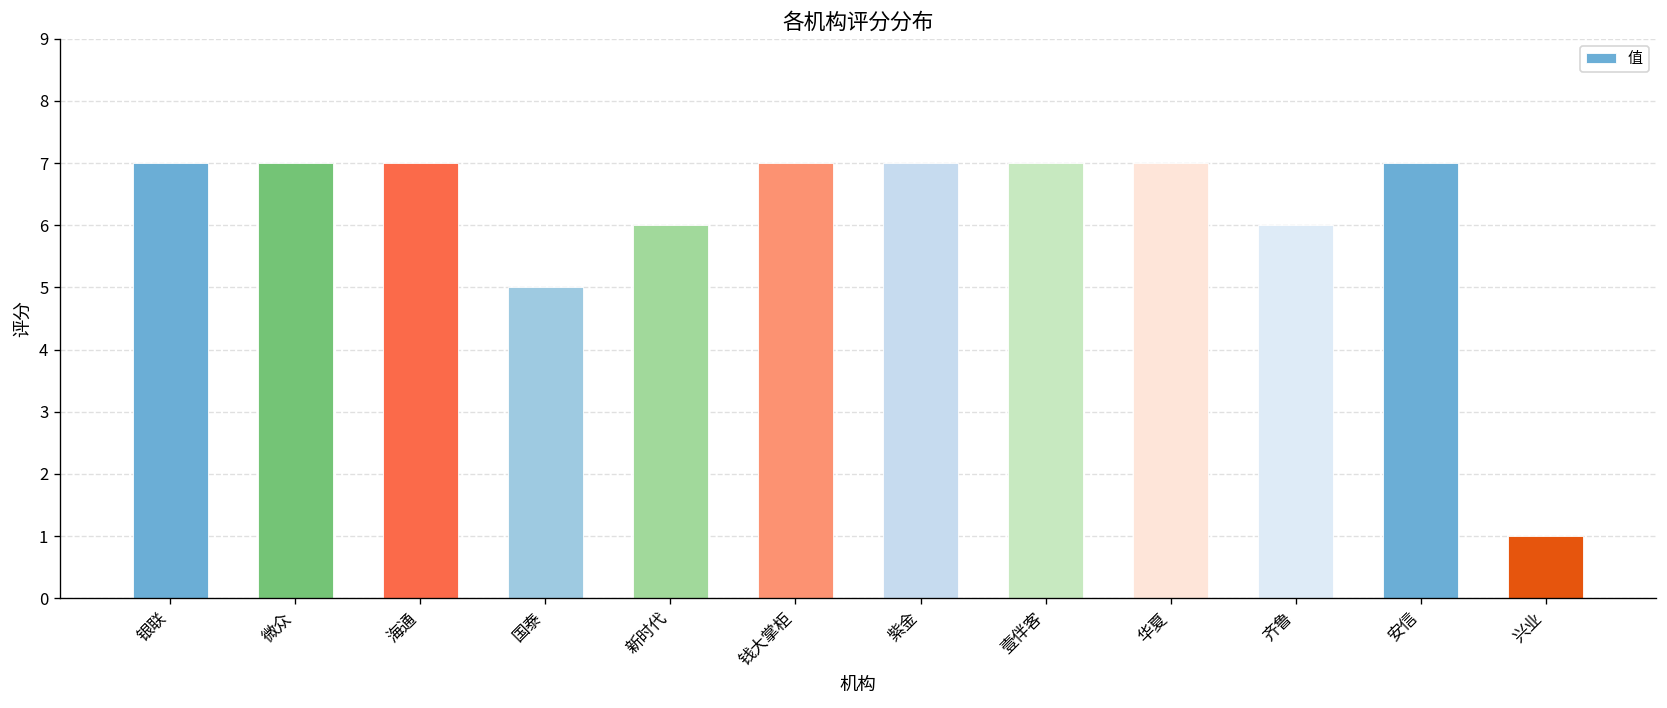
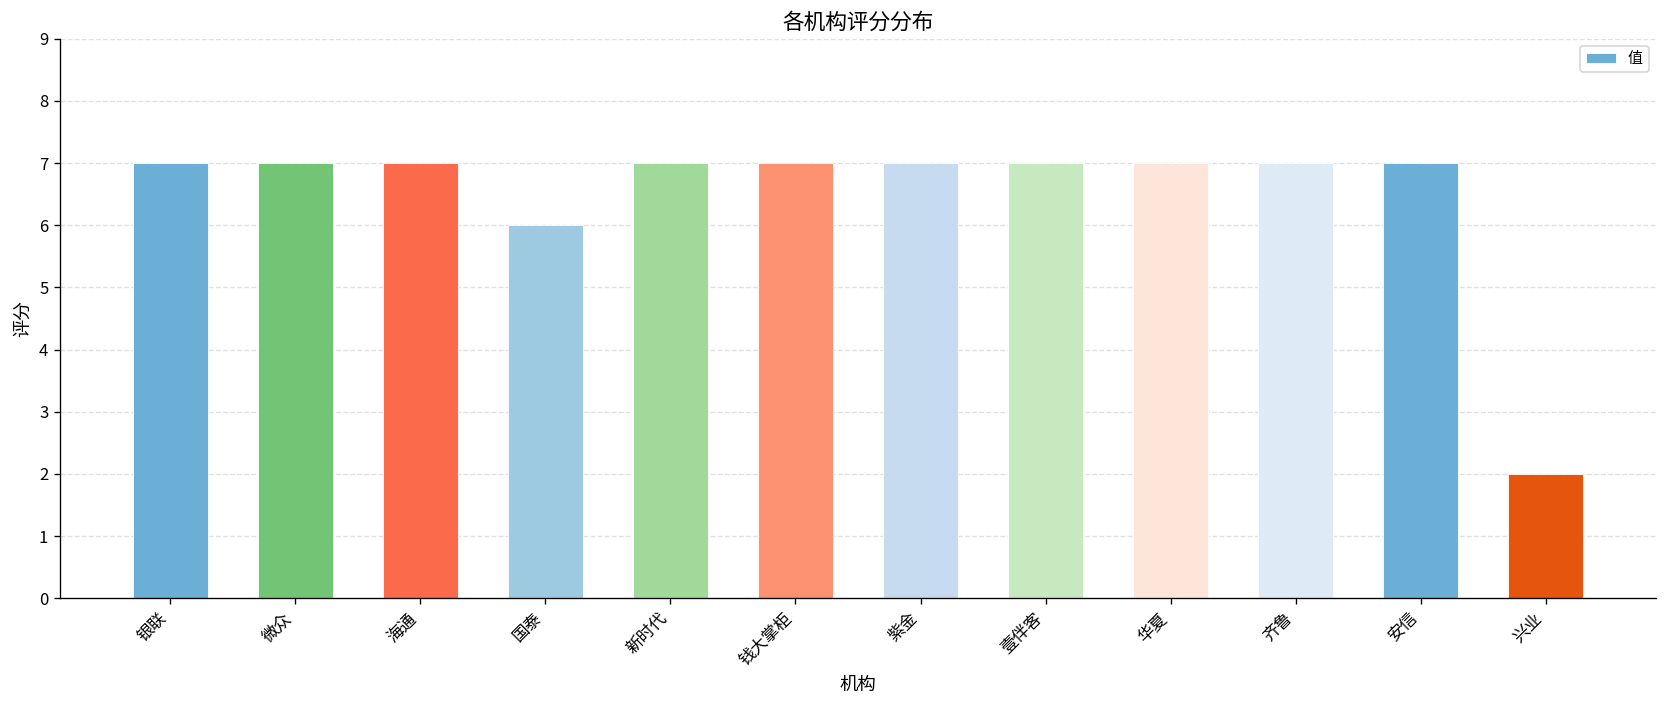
国泰: 5 -> 6
新时代: 6 -> 7
齐鲁: 6 -> 7
兴业: 1 -> 2
